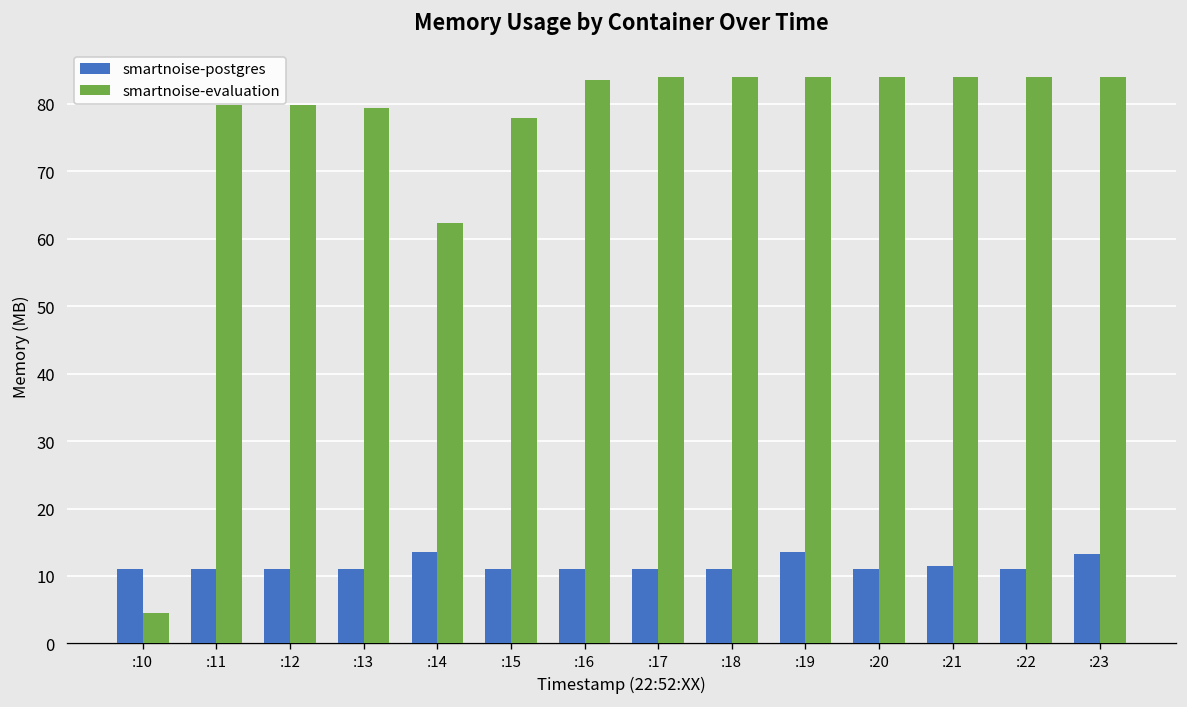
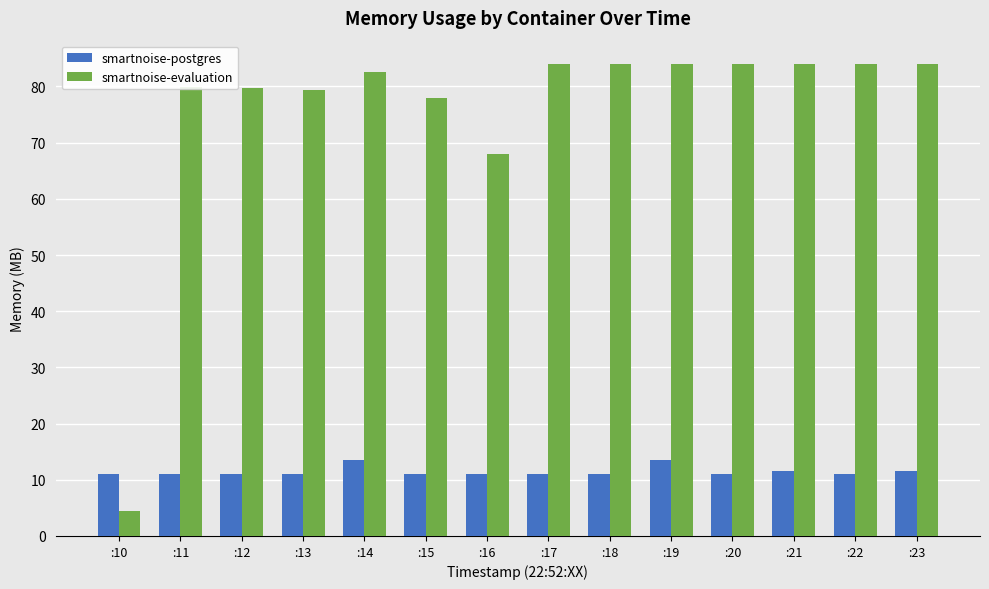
smartnoise-evaluation, :14: 62 -> 83
smartnoise-evaluation, :16: 84 -> 68
smartnoise-postgres, :23: 13 -> 12
